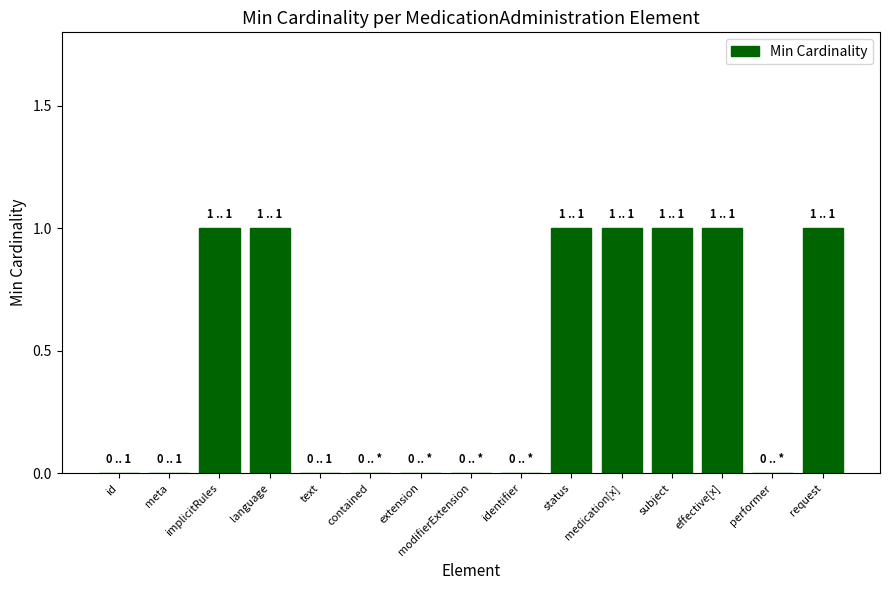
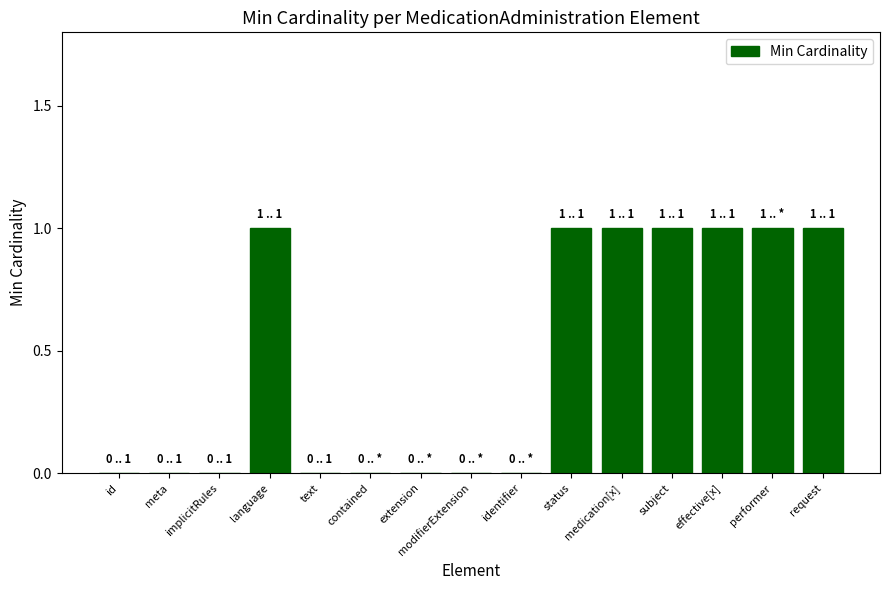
implicitRules: 1 -> 0
performer: 0 -> 1
